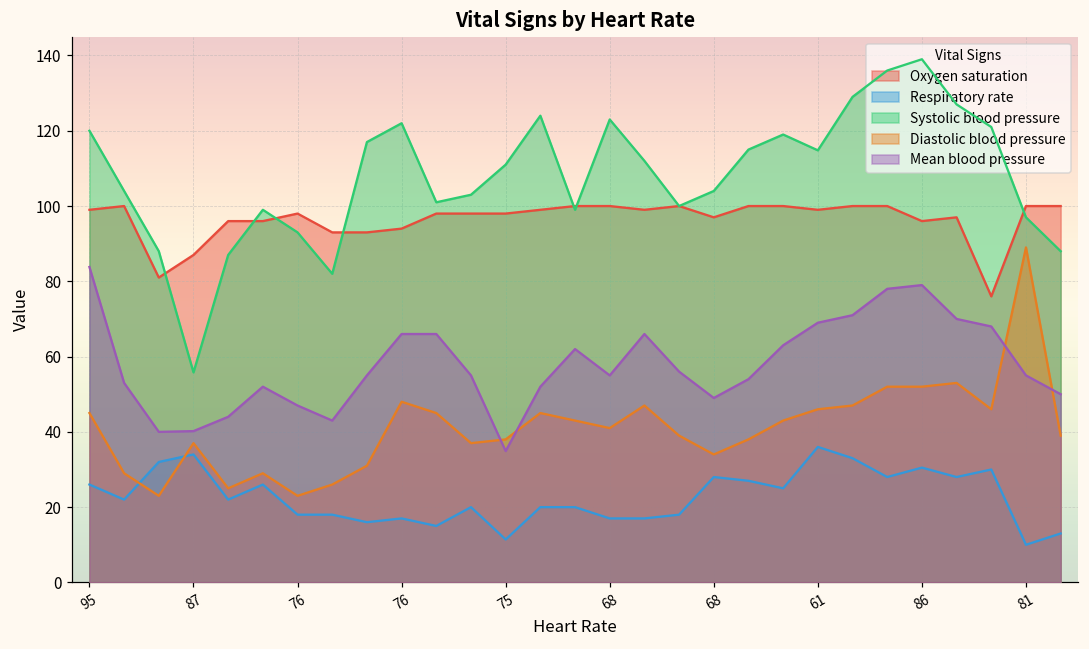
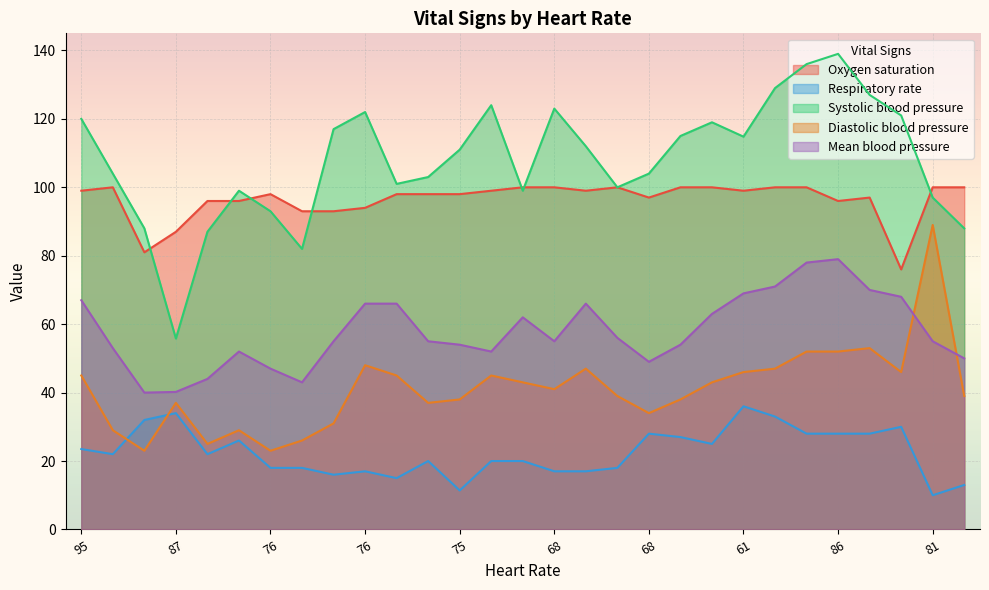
Respiratory rate, 95: 26 -> 24
Mean blood pressure, 95: 84 -> 67
Mean blood pressure, 75: 35 -> 54
Respiratory rate, 86: 31 -> 28
